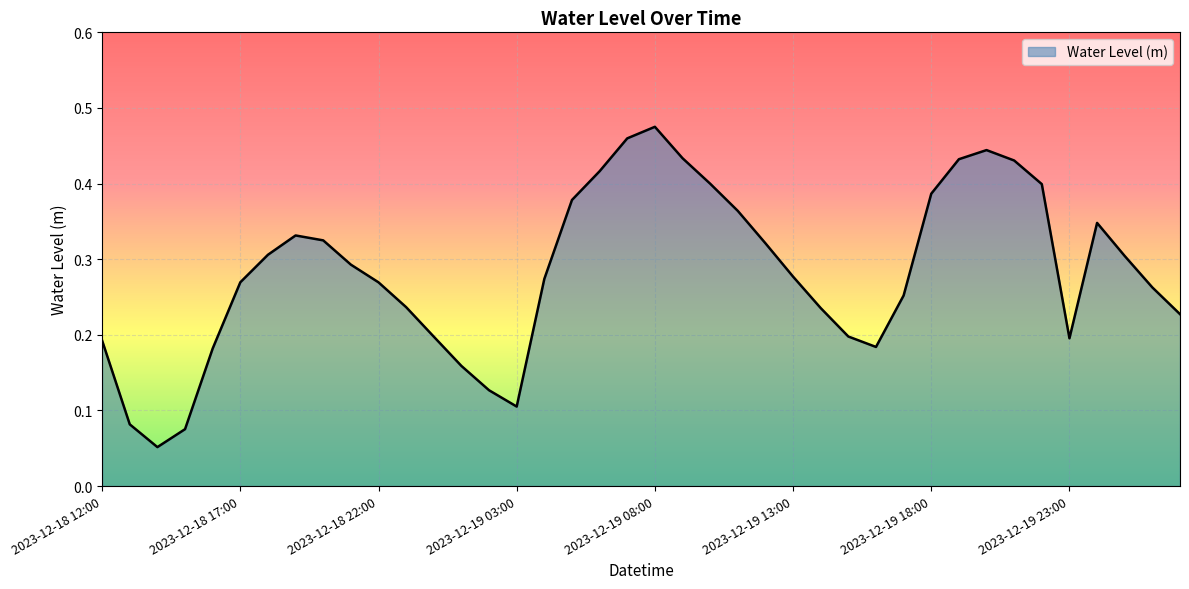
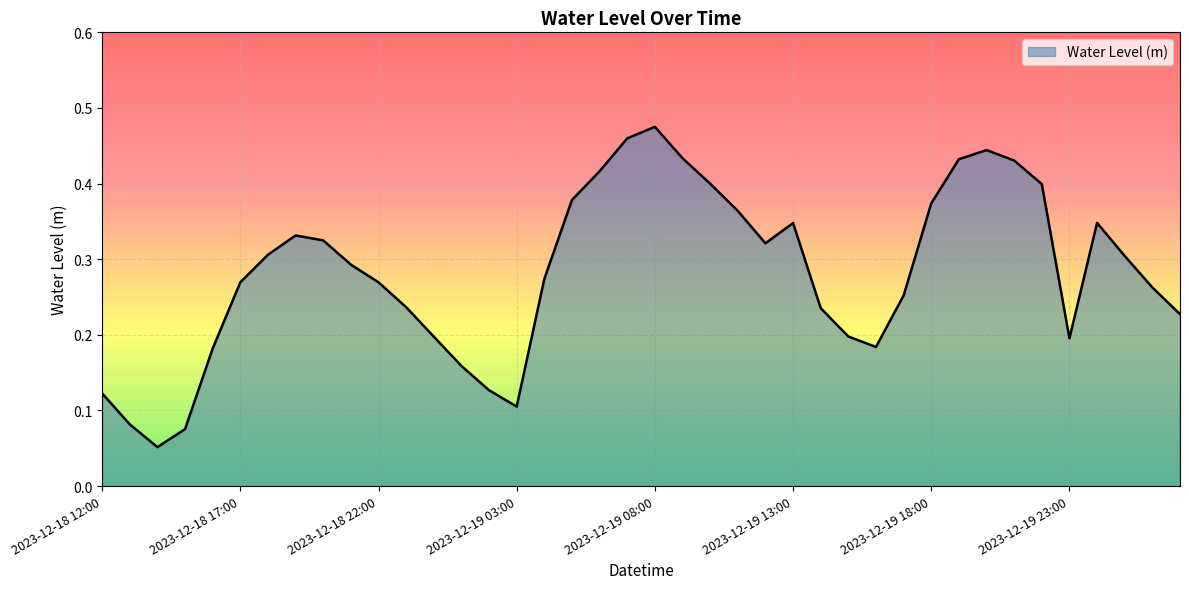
2023-12-18 12:00: 0.19 -> 0.12
2023-12-19 13:00: 0.28 -> 0.35
2023-12-19 18:00: 0.39 -> 0.37
